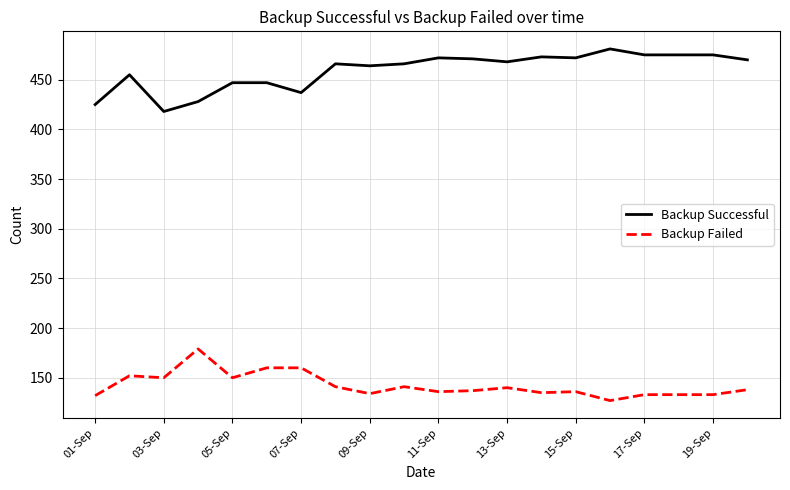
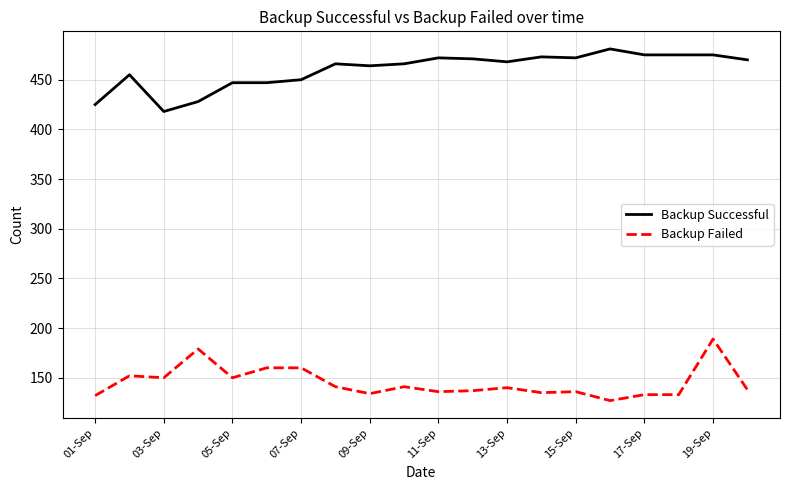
Backup Successful, 07-Sep: 440 -> 450
Backup Failed, 19-Sep: 130 -> 190
